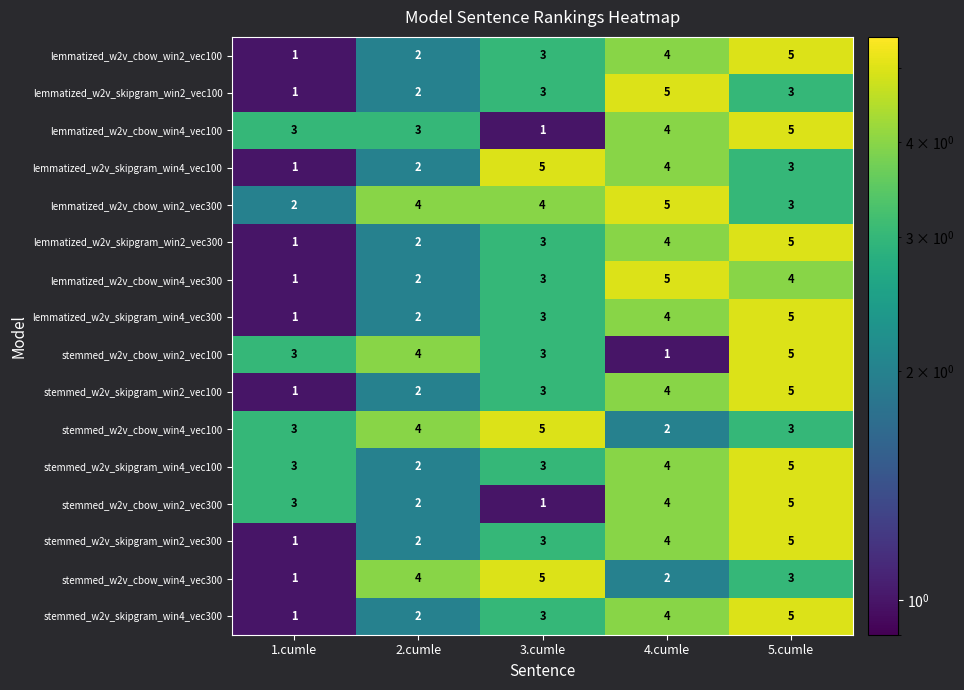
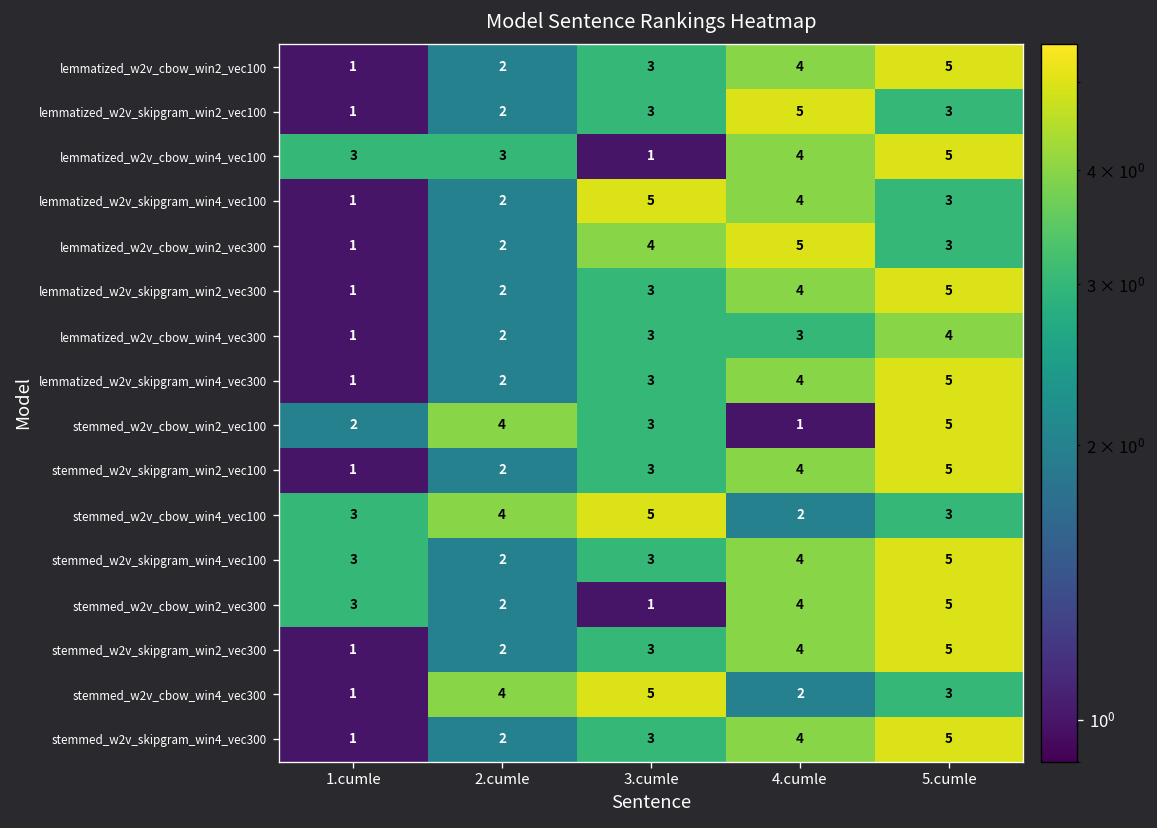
lemmatized_w2v_cbow_win2_vec300, 1.cumle: 2 -> 1
lemmatized_w2v_cbow_win2_vec300, 2.cumle: 4 -> 2
lemmatized_w2v_cbow_win4_vec300, 4.cumle: 5 -> 3
stemmed_w2v_cbow_win2_vec100, 1.cumle: 3 -> 2
